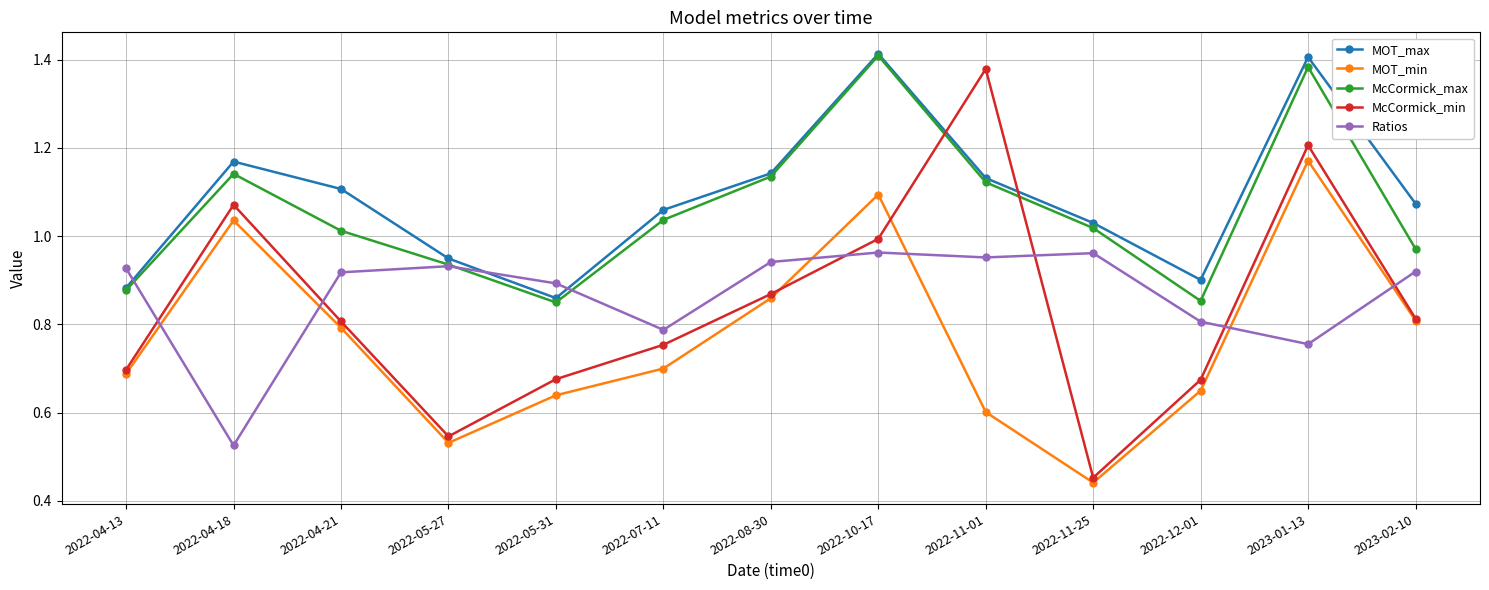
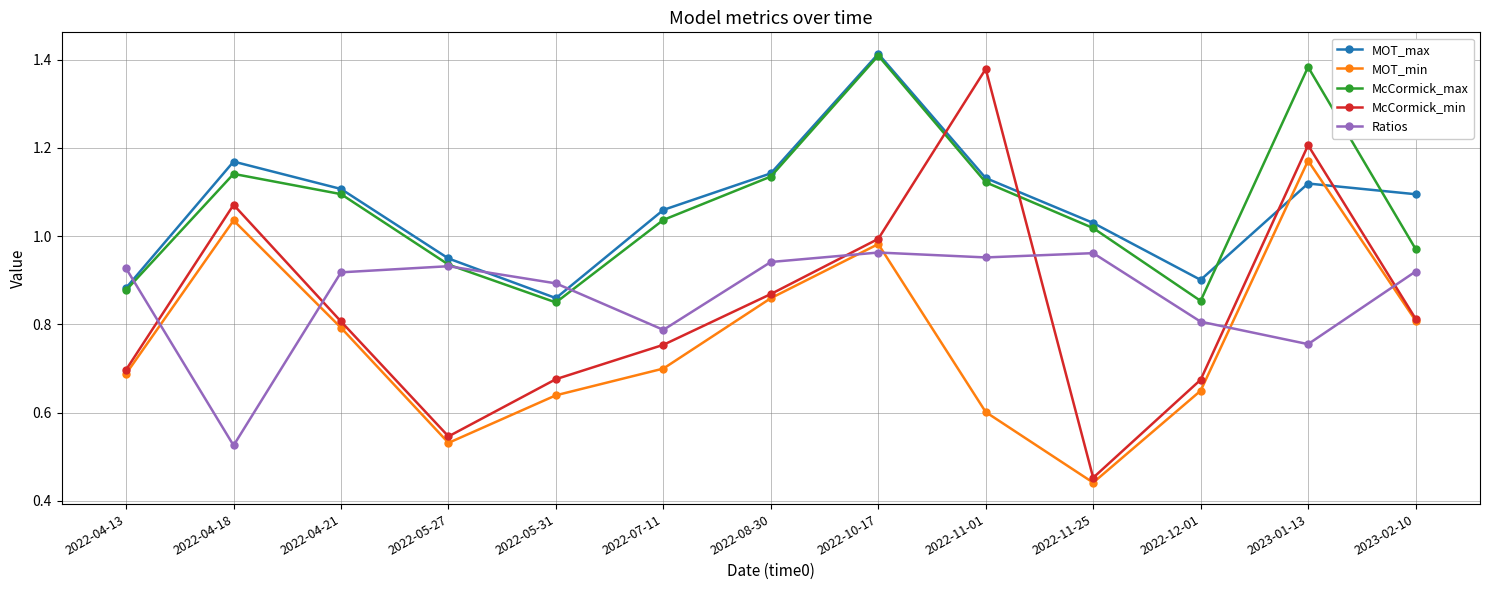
McCormick_max, 2022-04-21: 1.01 -> 1.10
MOT_min, 2022-10-17: 1.09 -> 0.98
MOT_max, 2023-01-13: 1.41 -> 1.12
MOT_max, 2023-02-10: 1.07 -> 1.09
